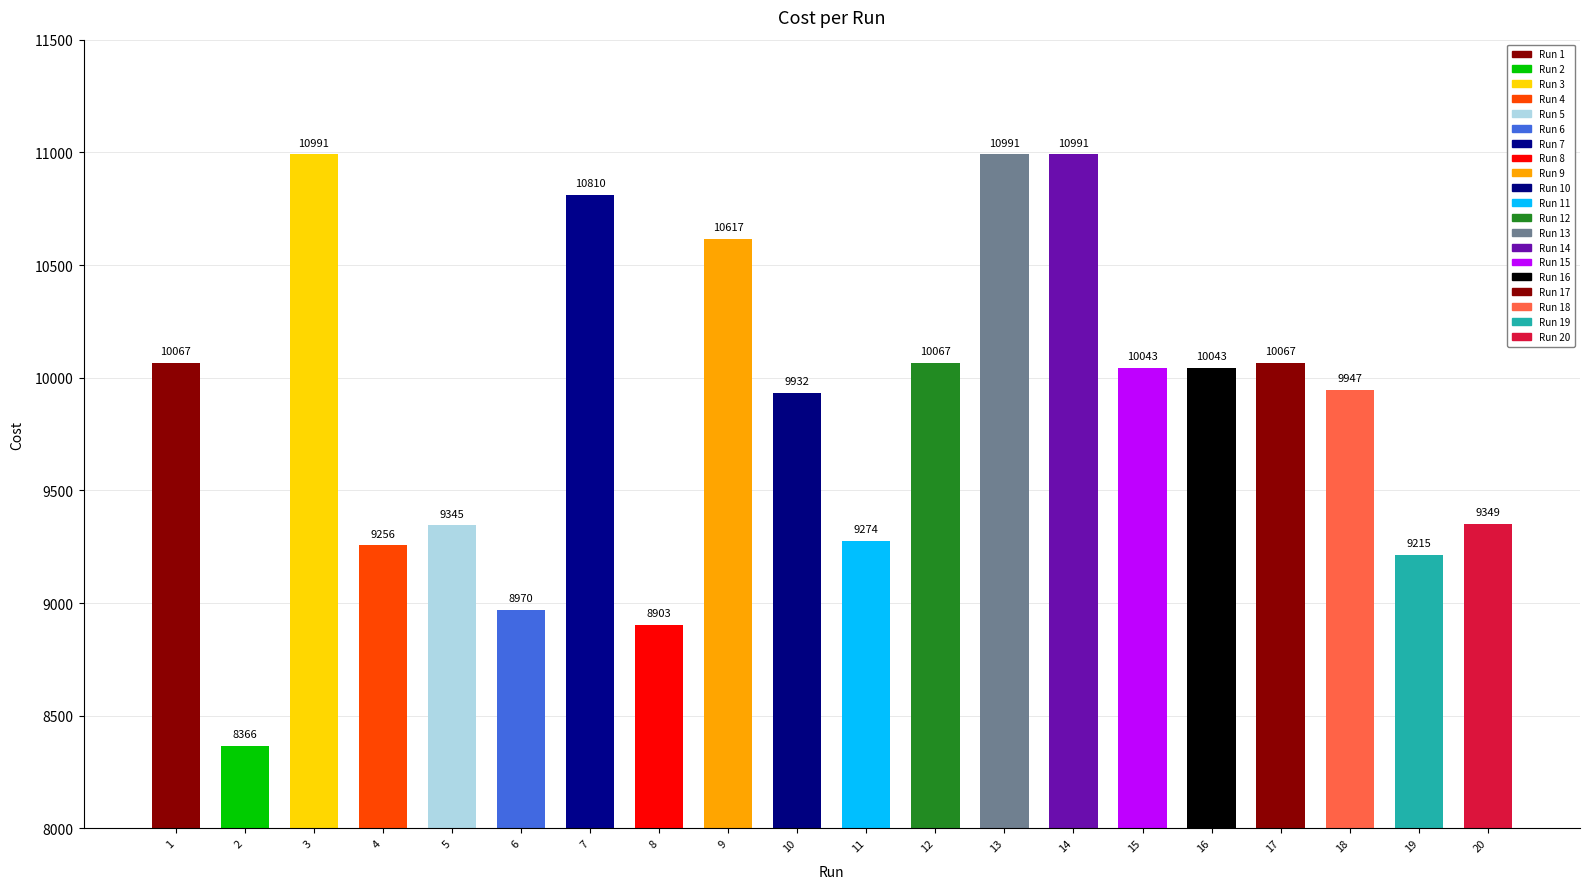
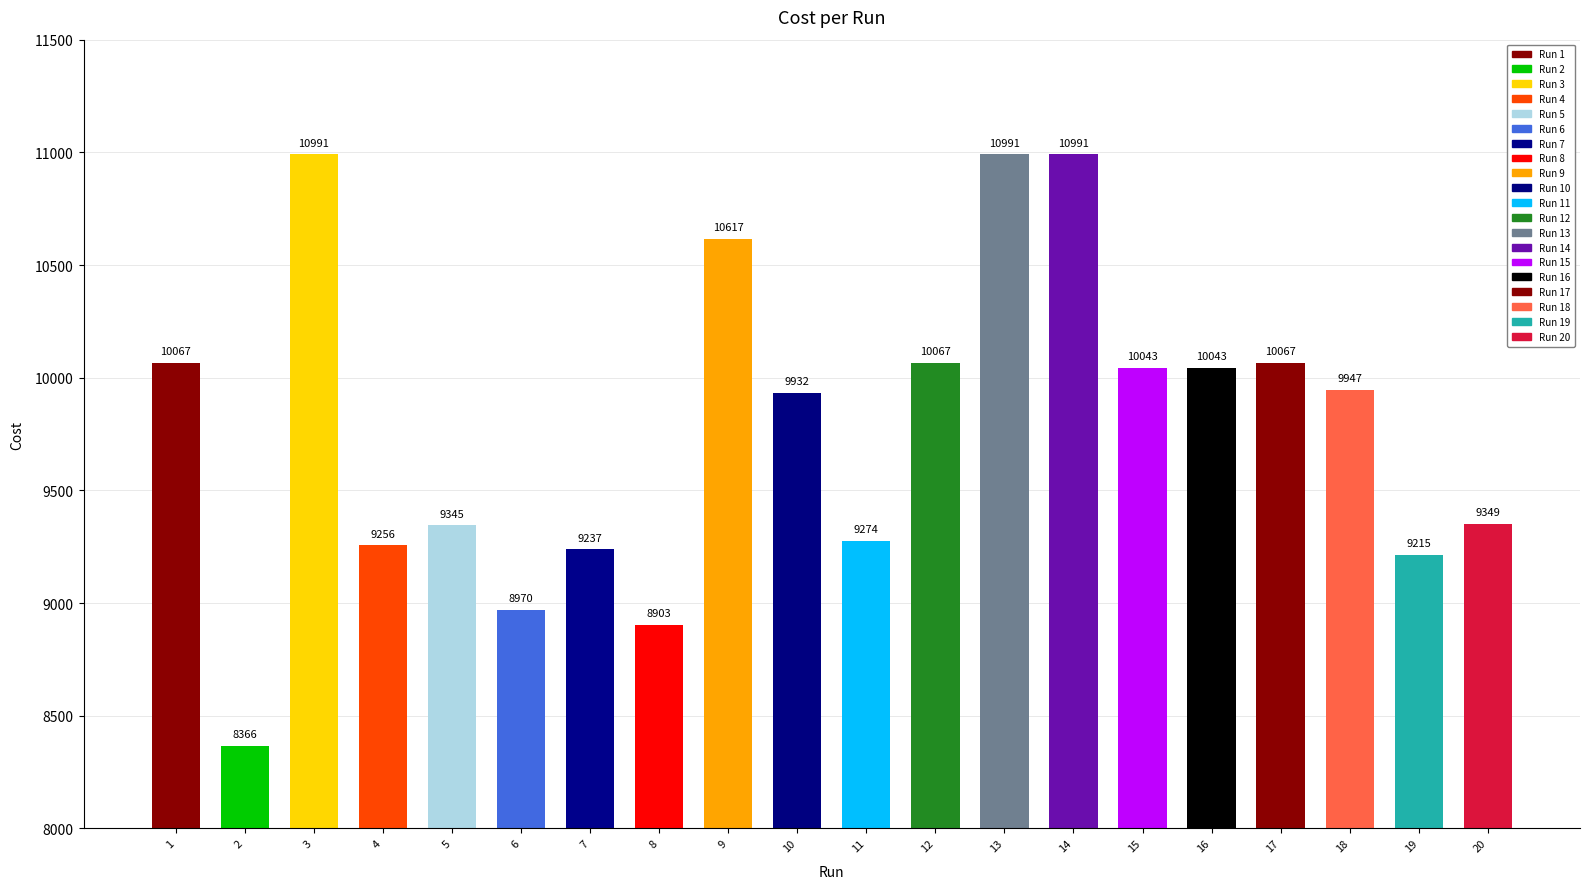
7: 10810 -> 9237
